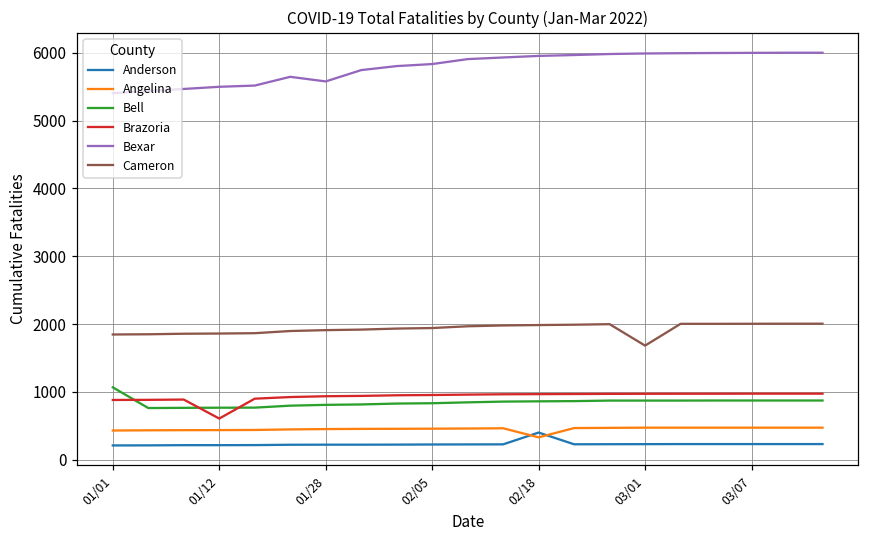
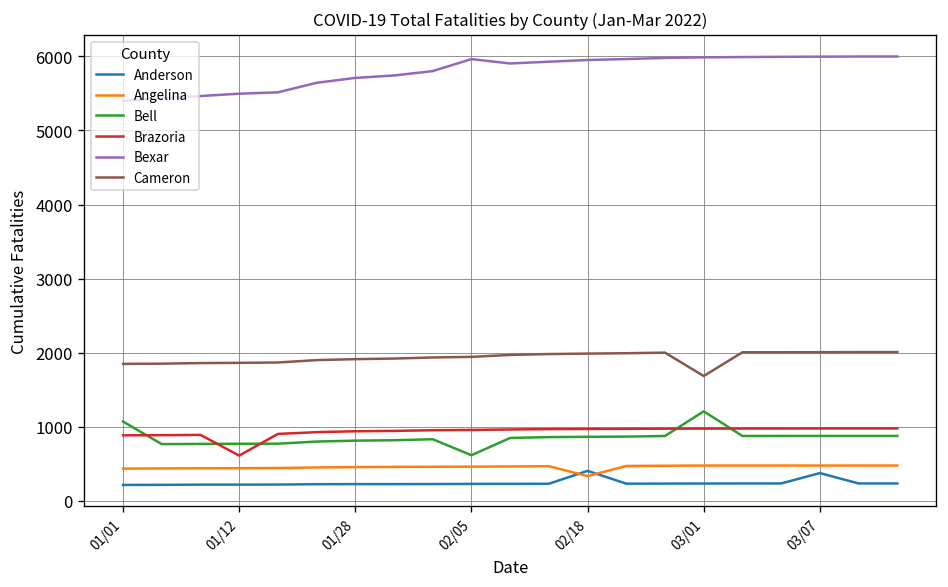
Bexar, 01/28: 5600 -> 5700
Bell, 02/05: 800 -> 600
Bexar, 02/05: 5800 -> 6000
Bell, 03/01: 900 -> 1200
Anderson, 03/07: 200 -> 400
